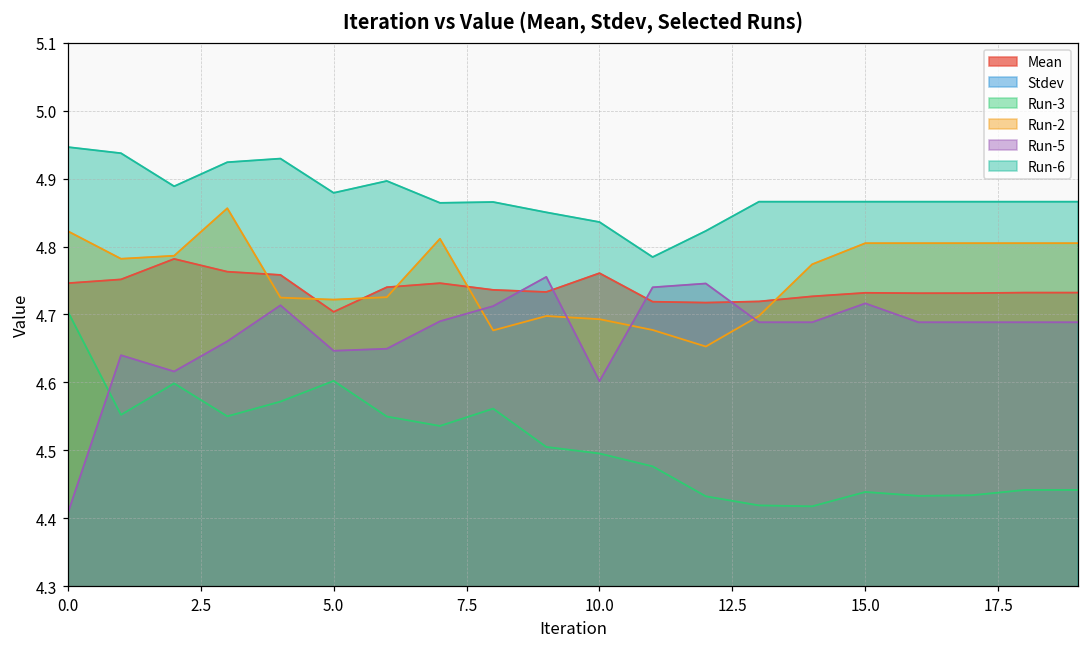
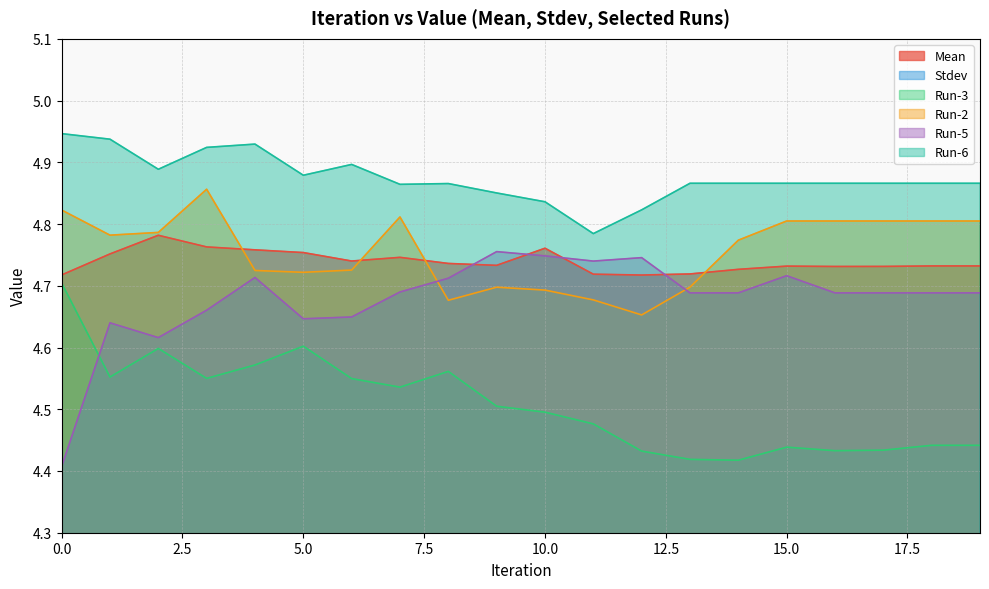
Mean, 0.0: 4.75 -> 4.72
Mean, 5.0: 4.70 -> 4.75
Run-5, 10.0: 4.60 -> 4.75
